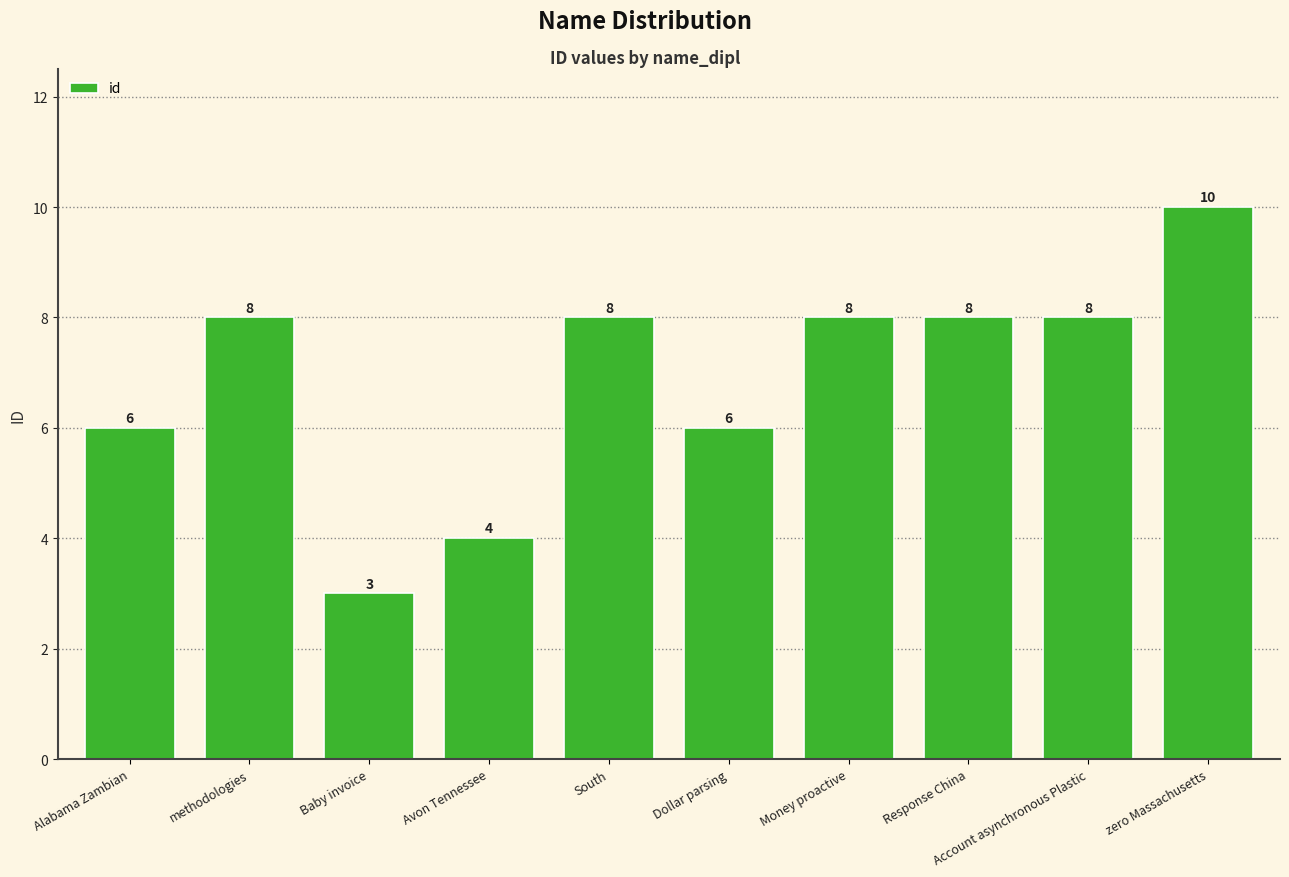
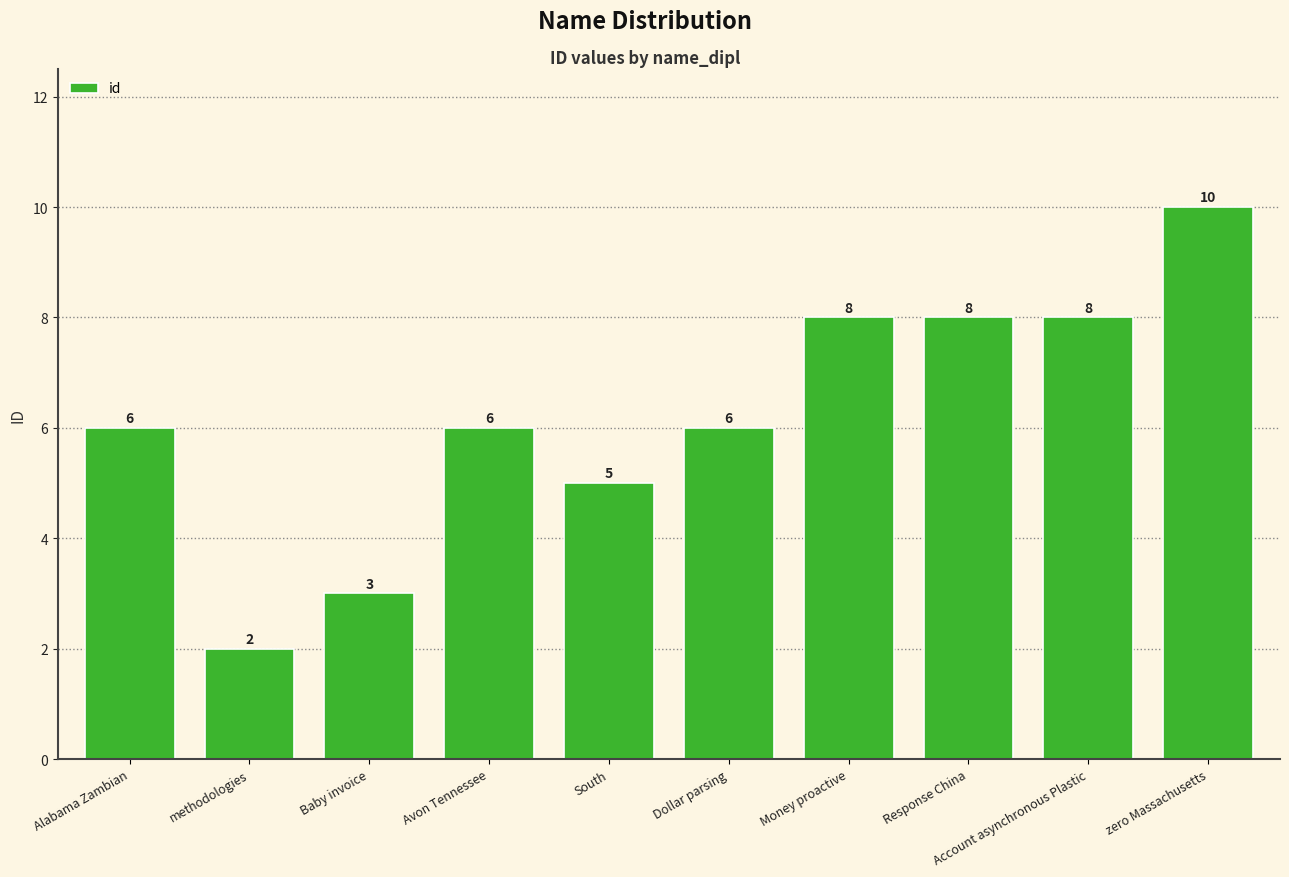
methodologies: 8 -> 2
Avon Tennessee: 4 -> 6
South: 8 -> 5
